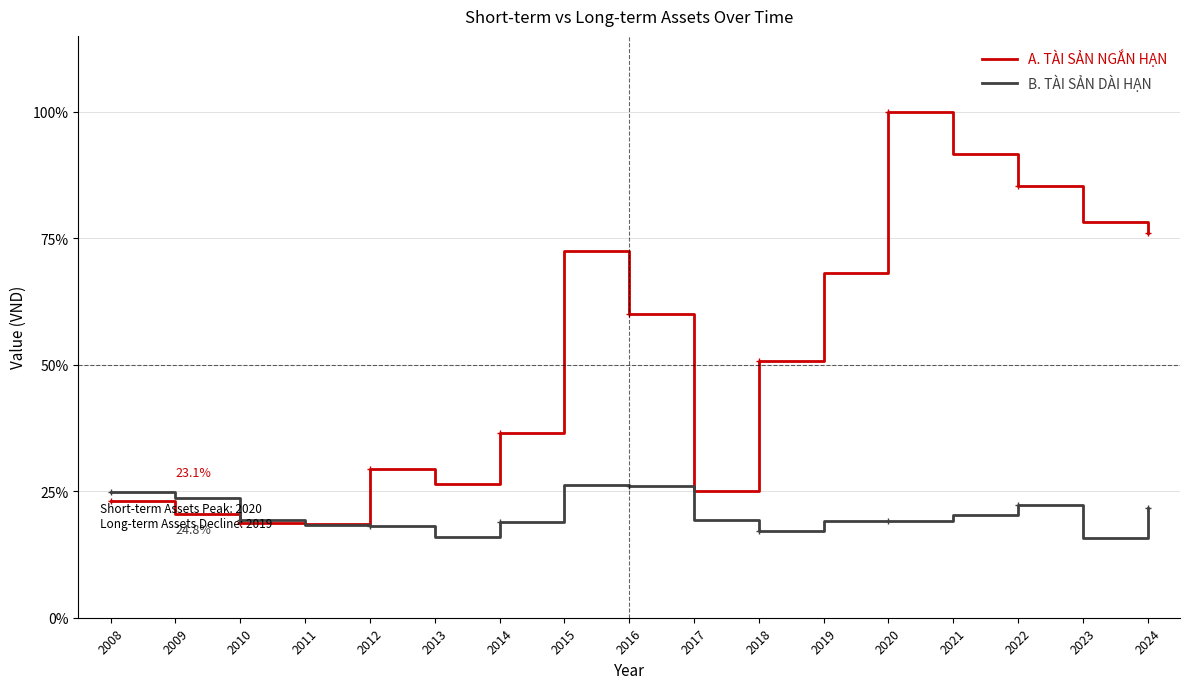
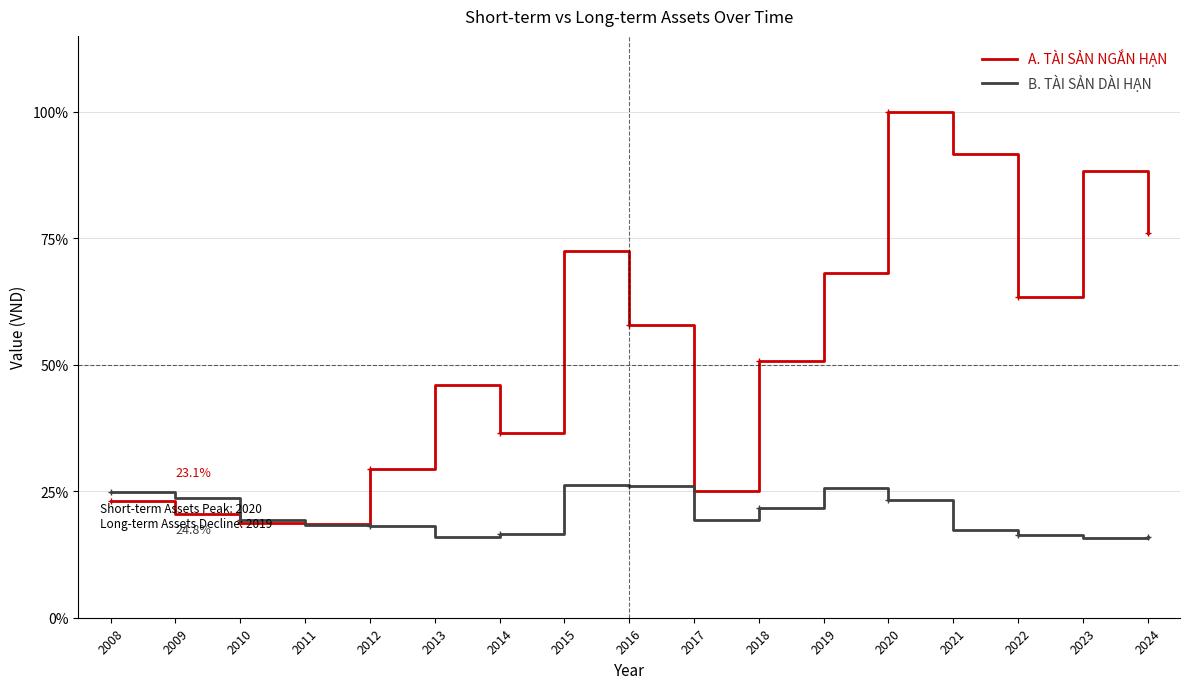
A. TÀI SẢN NGẮN HẠN, 2013: 26% -> 46%
B. TÀI SẢN DÀI HẠN, 2014: 19% -> 16%
A. TÀI SẢN NGẮN HẠN, 2016: 60% -> 58%
B. TÀI SẢN DÀI HẠN, 2018: 17% -> 22%
B. TÀI SẢN DÀI HẠN, 2019: 19% -> 26%
B. TÀI SẢN DÀI HẠN, 2020: 19% -> 23%
B. TÀI SẢN DÀI HẠN, 2021: 20% -> 17%
A. TÀI SẢN NGẮN HẠN, 2022: 85% -> 63%
B. TÀI SẢN DÀI HẠN, 2022: 22% -> 16%
A. TÀI SẢN NGẮN HẠN, 2023: 78% -> 88%
B. TÀI SẢN DÀI HẠN, 2024: 22% -> 16%
